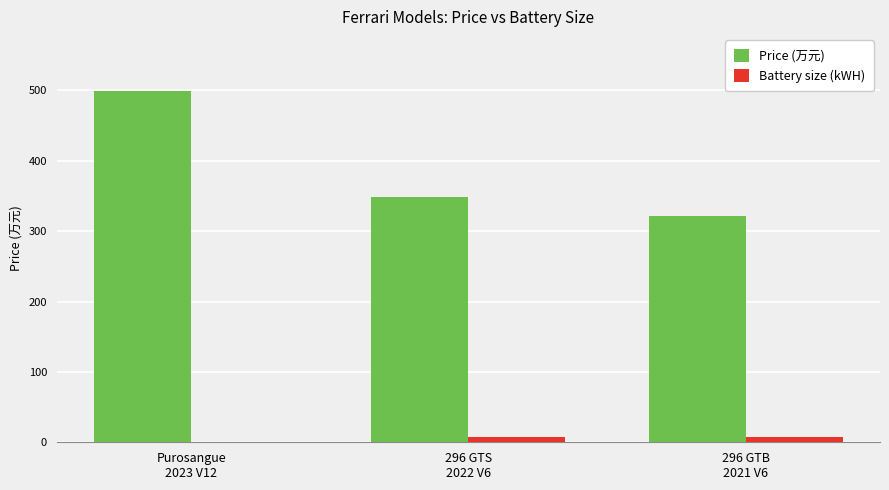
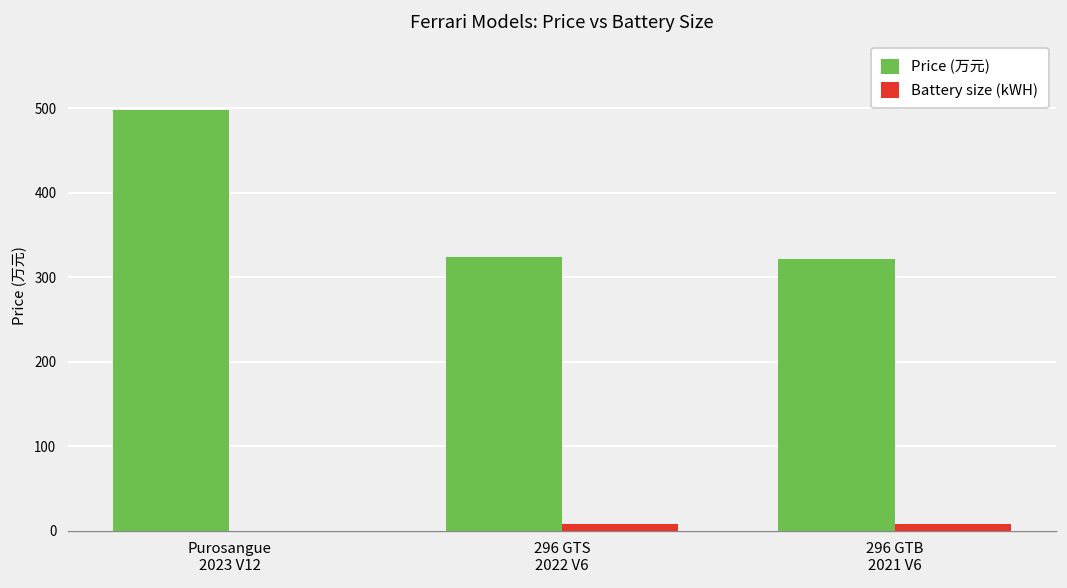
Price (万元), 296 GTS 2022 V6: 350 -> 320
